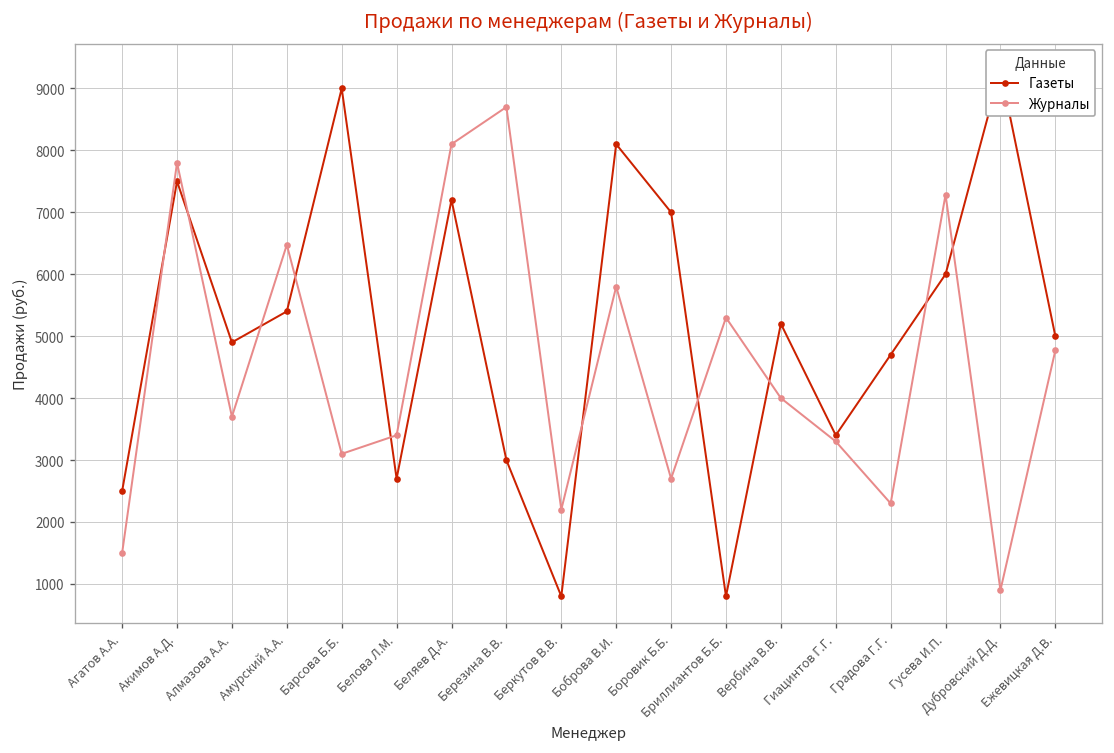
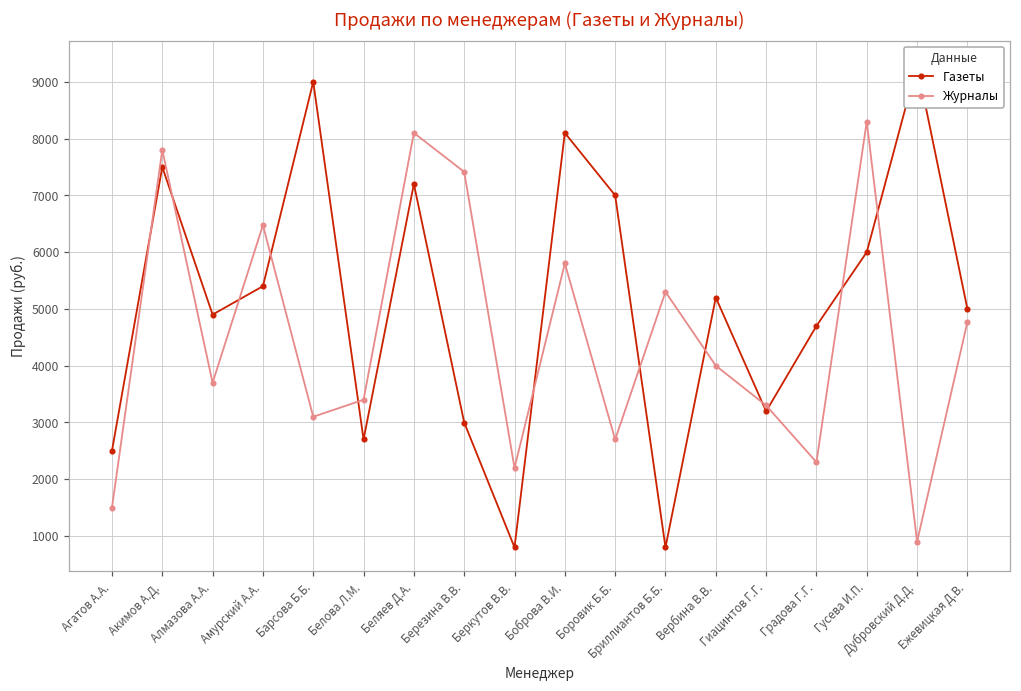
Журналы, Березина В.В.: 8700 -> 7400
Газеты, Гиацинтов Г.Г.: 3400 -> 3200
Журналы, Гусева И.П.: 7300 -> 8300
